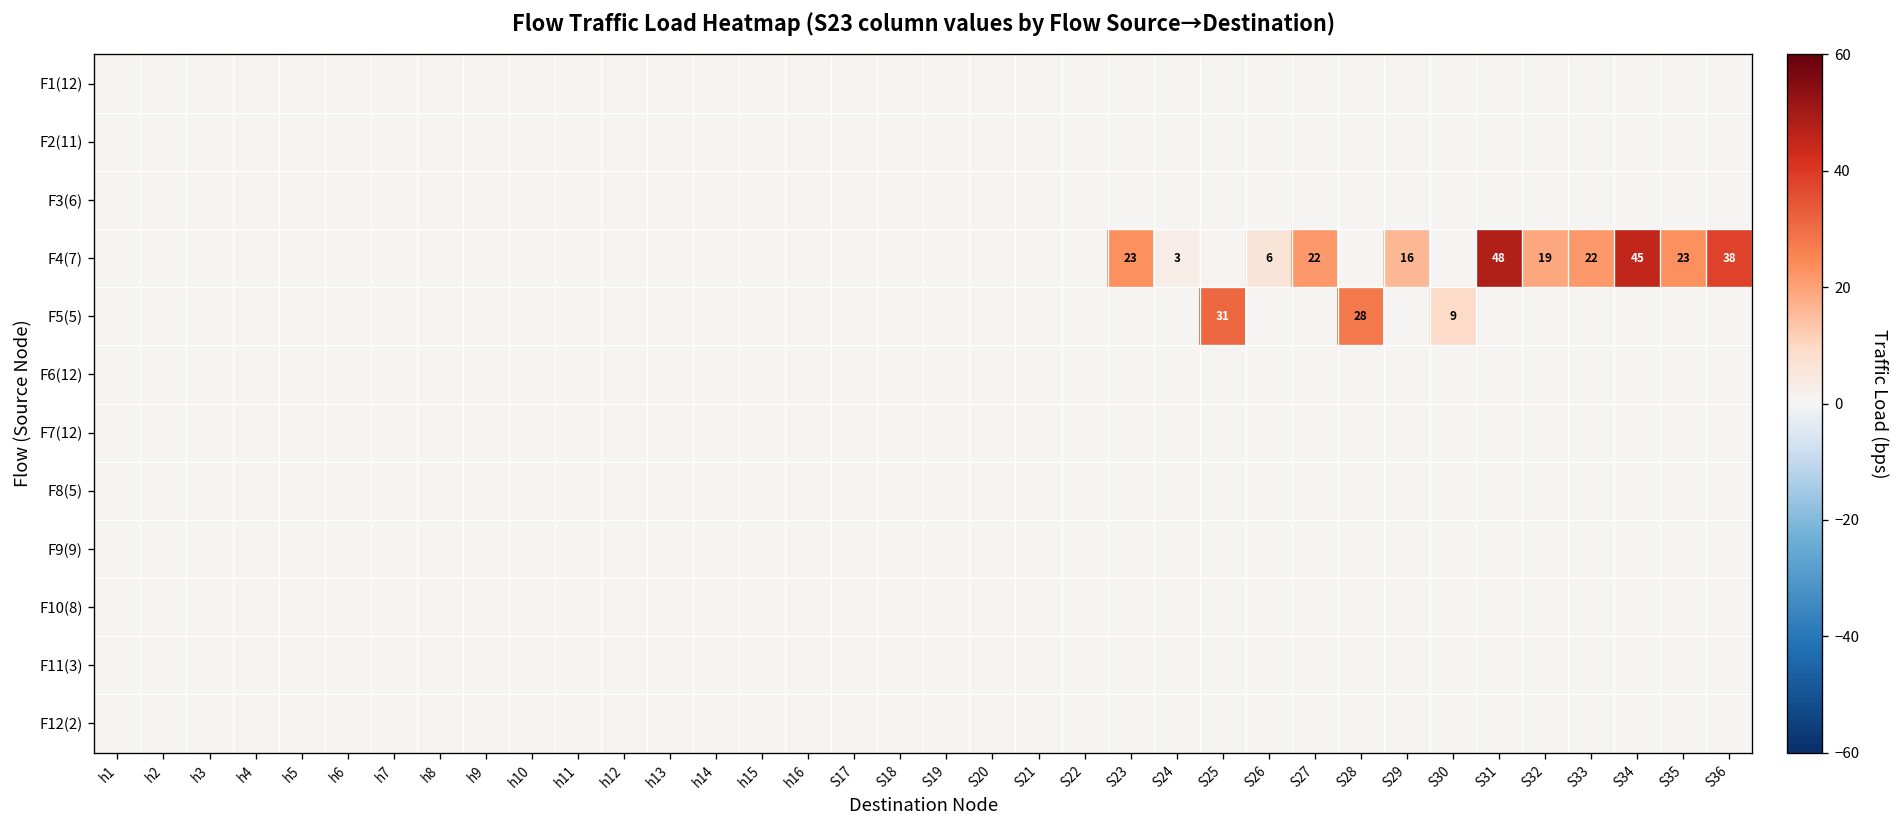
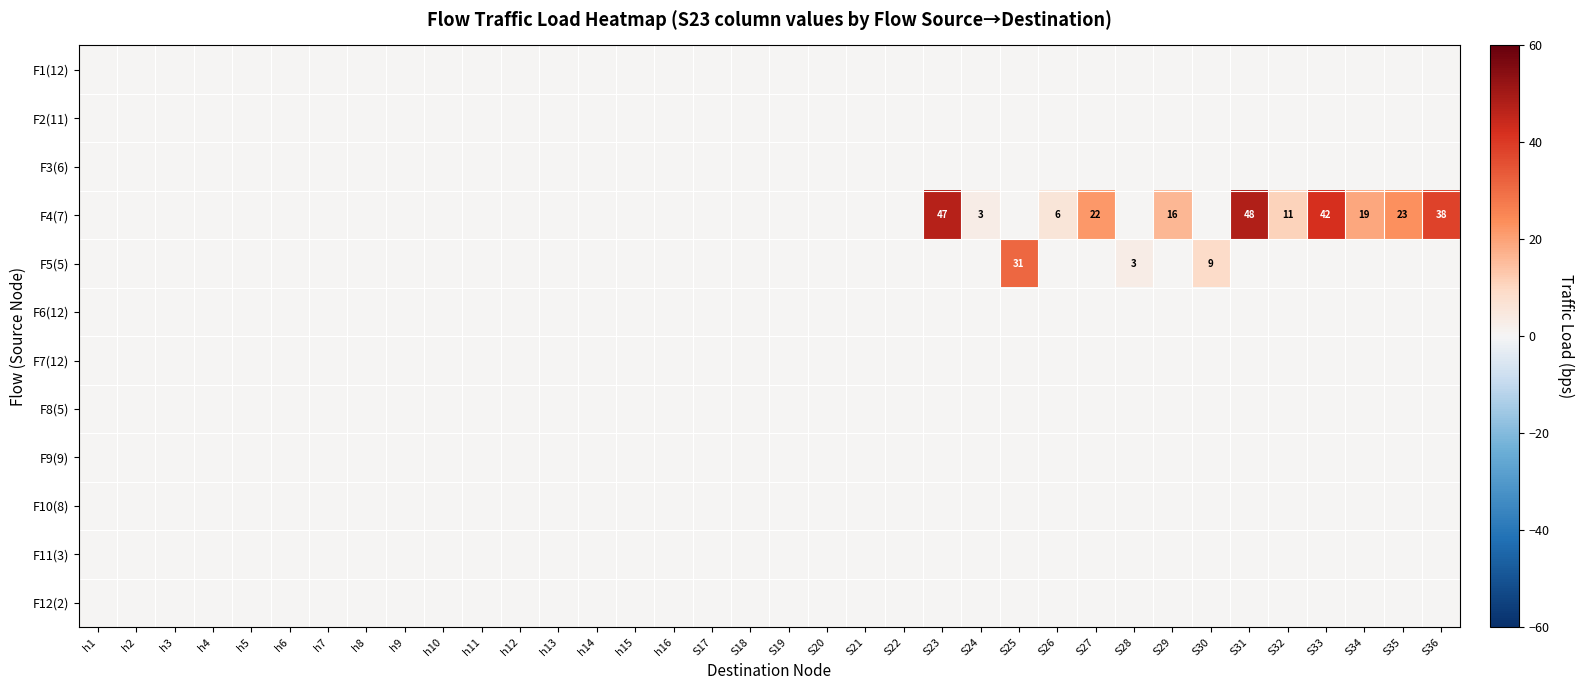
F4(7), S23: 23 -> 47
F4(7), S32: 19 -> 11
F4(7), S33: 22 -> 42
F4(7), S34: 45 -> 19
F5(5), S28: 28 -> 3
